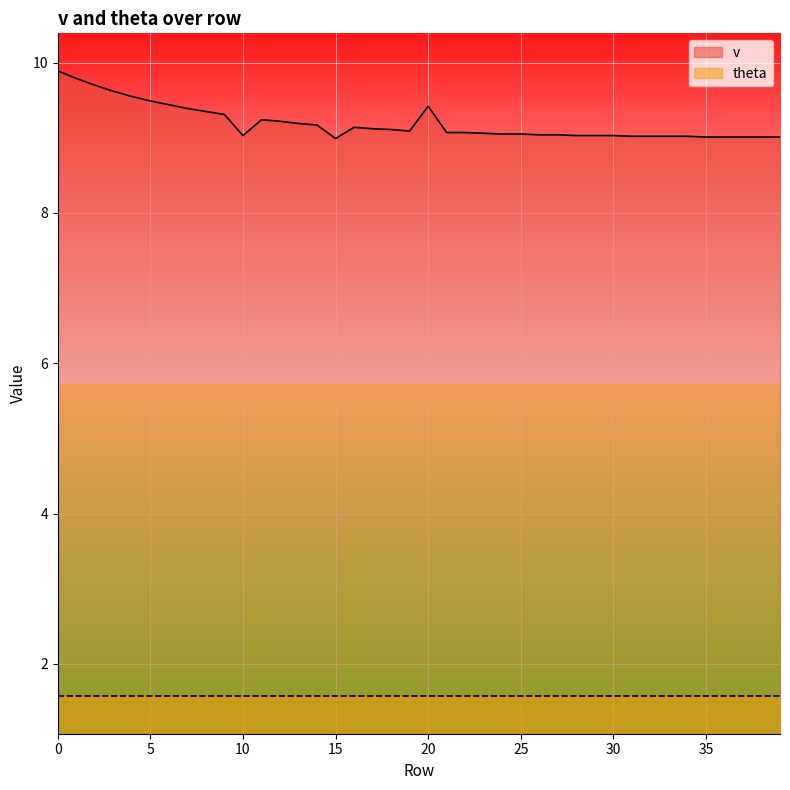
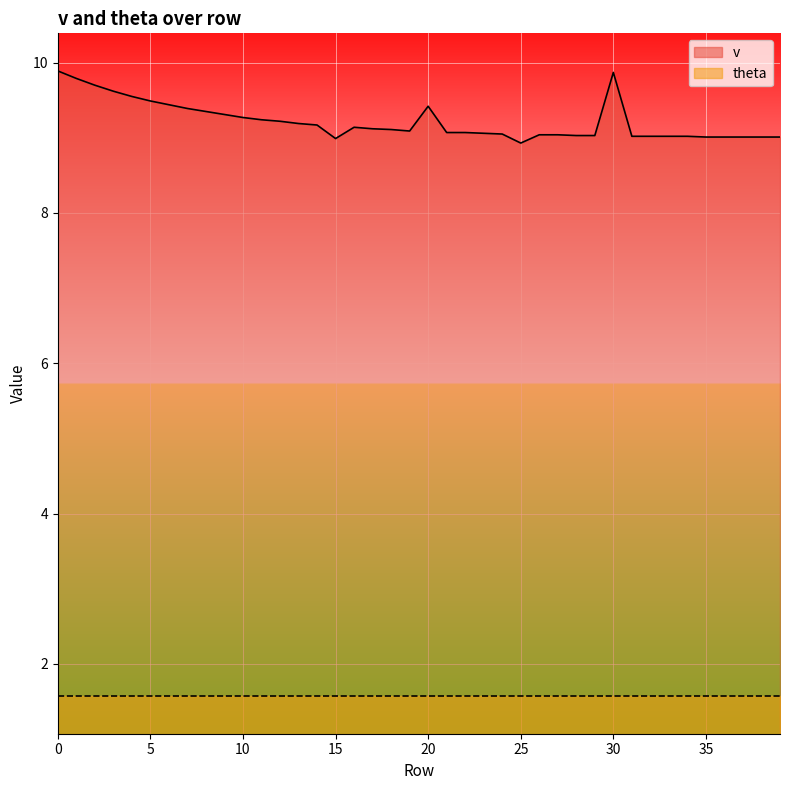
v, 10: 9.0 -> 9.3
v, 25: 9.1 -> 8.9
v, 30: 9.0 -> 9.9
